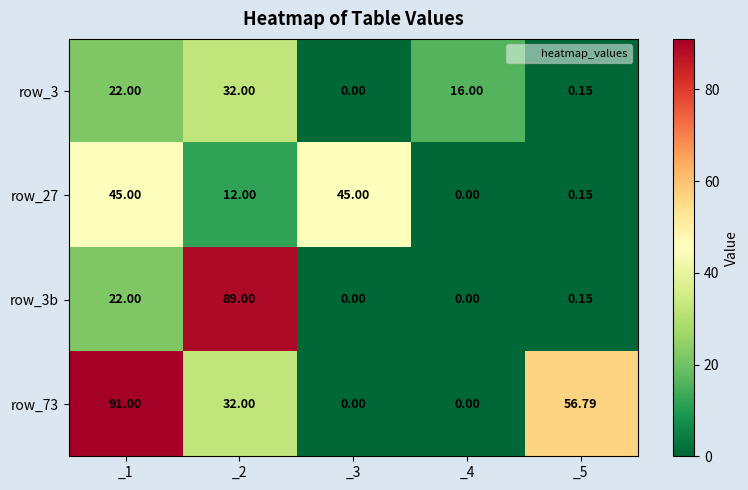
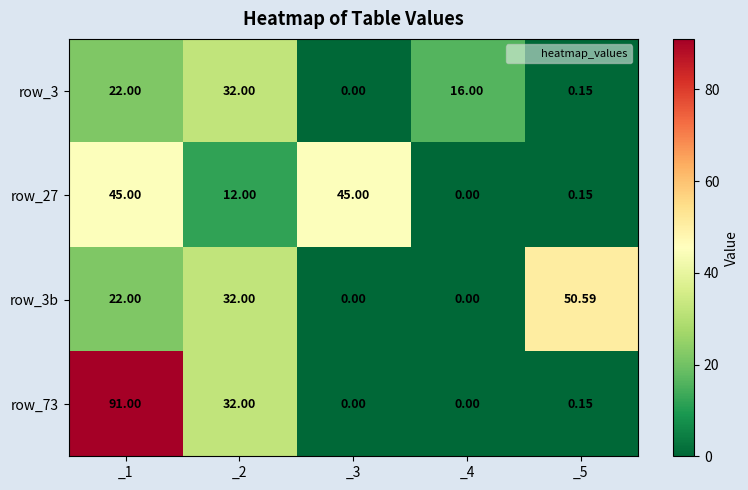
row_3b, _2: 89.00 -> 32.00
row_3b, _5: 0.15 -> 50.59
row_73, _5: 56.79 -> 0.15
